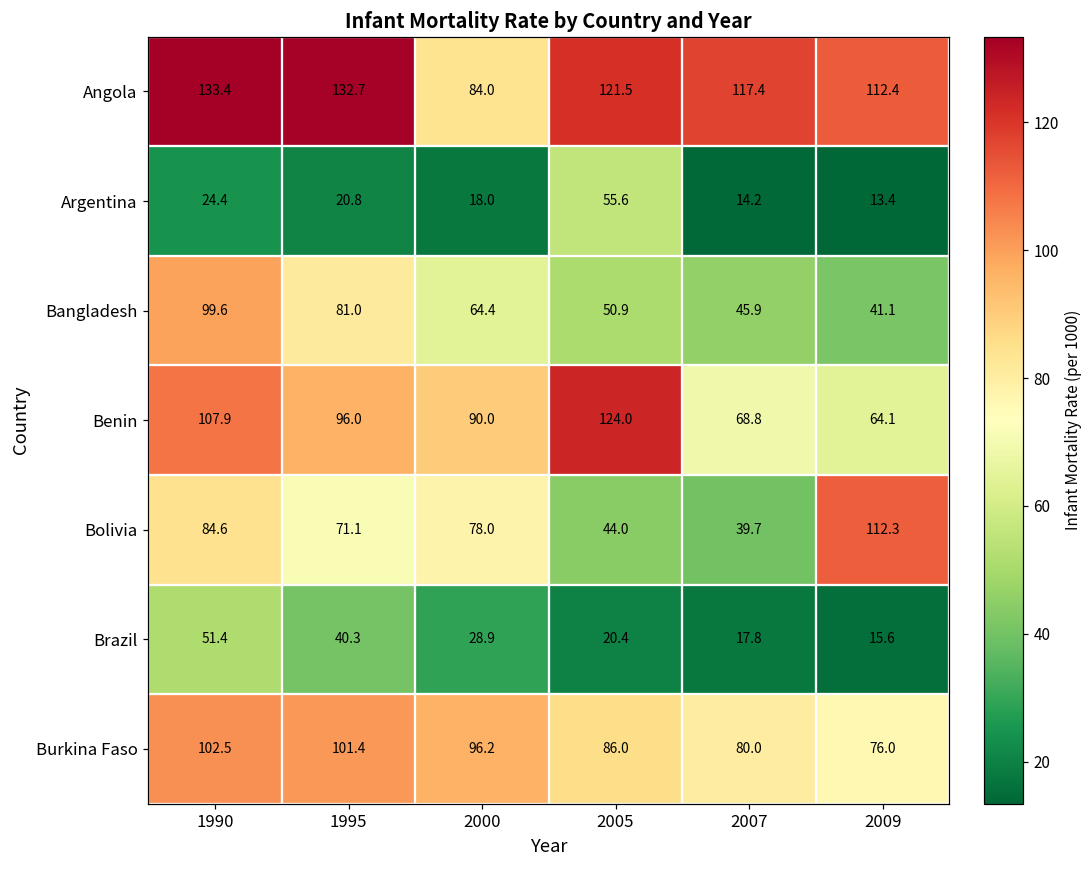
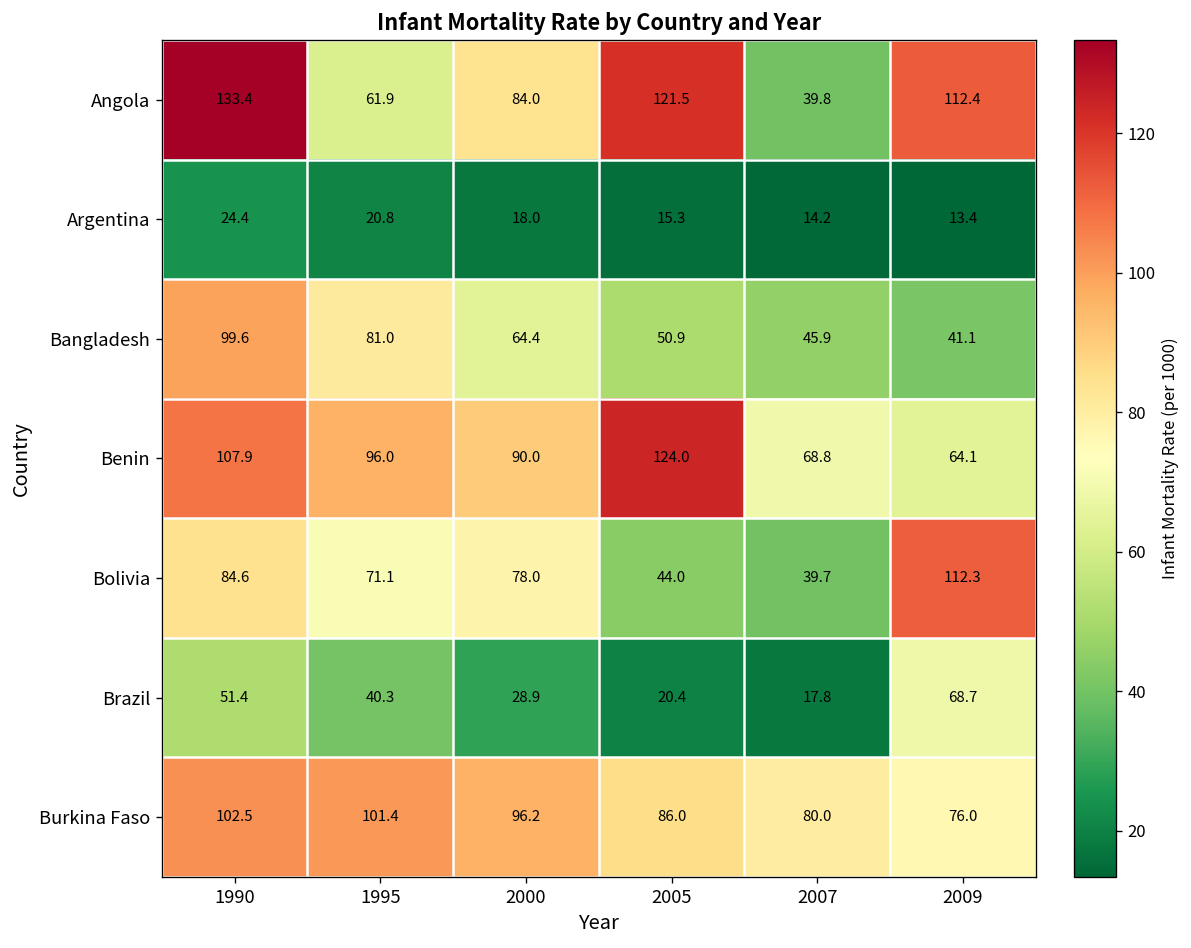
Angola, 1995: 132.7 -> 61.9
Angola, 2007: 117.4 -> 39.8
Argentina, 2005: 55.6 -> 15.3
Brazil, 2009: 15.6 -> 68.7
